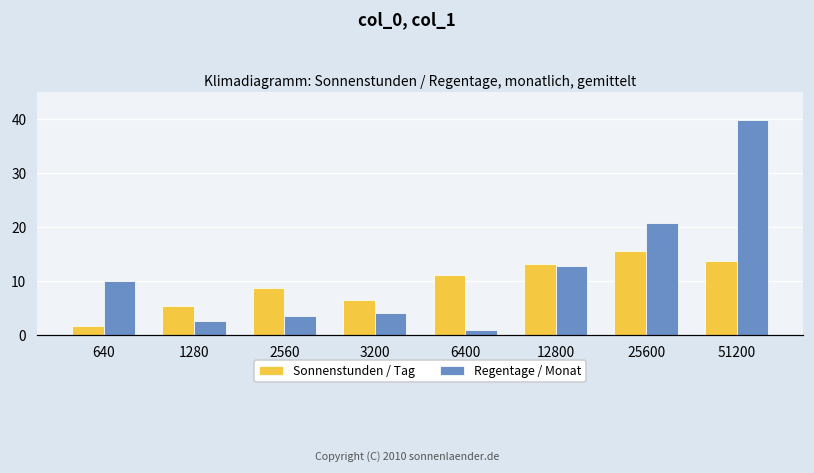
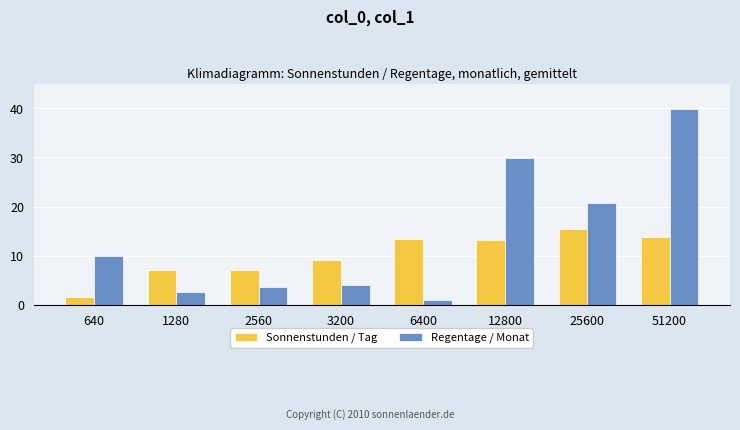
Sonnenstunden / Tag, 1280: 5 -> 7
Sonnenstunden / Tag, 2560: 9 -> 7
Sonnenstunden / Tag, 3200: 7 -> 9
Sonnenstunden / Tag, 6400: 11 -> 13
Regentage / Monat, 12800: 13 -> 30
